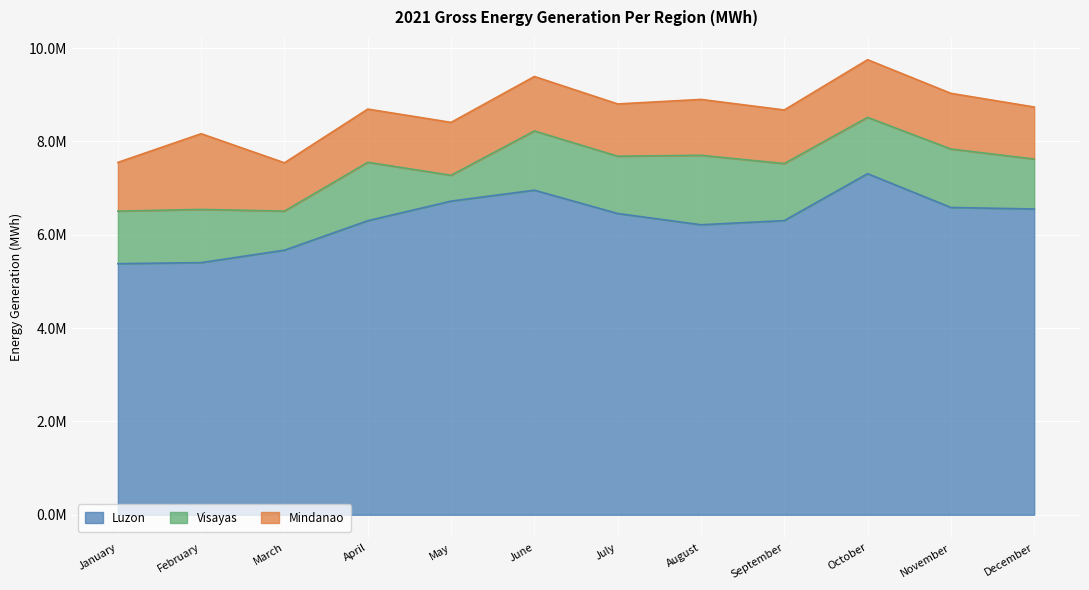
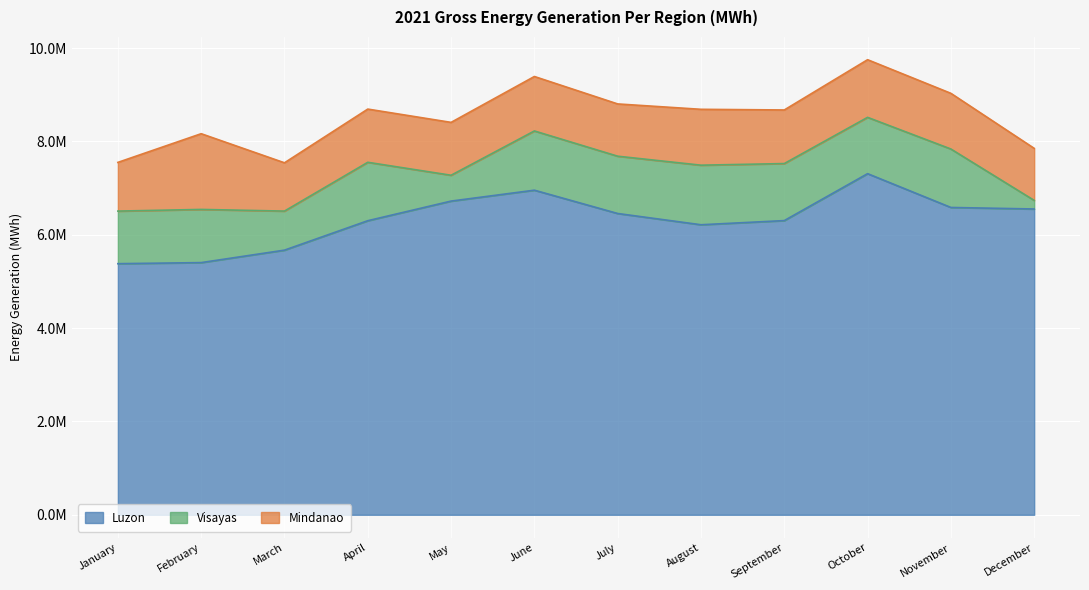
Visayas, August: 1500000 -> 1300000
Visayas, December: 1100000 -> 200000
